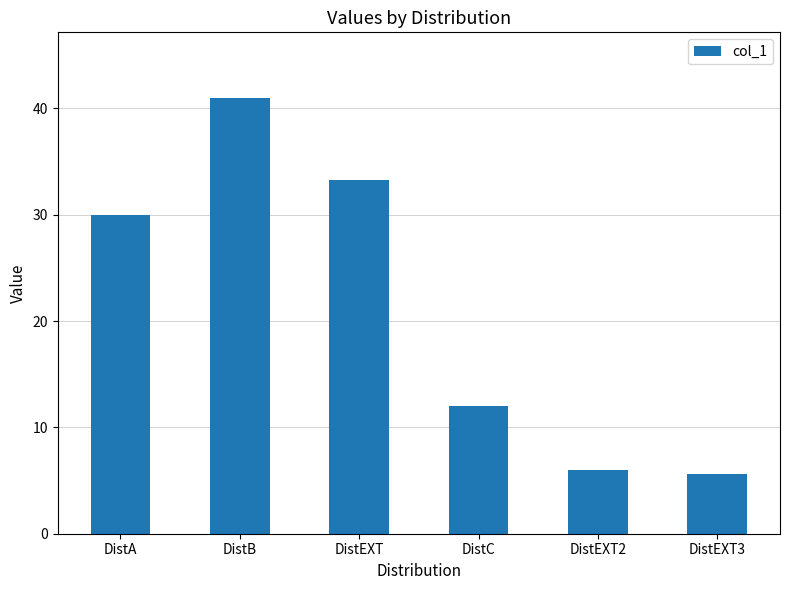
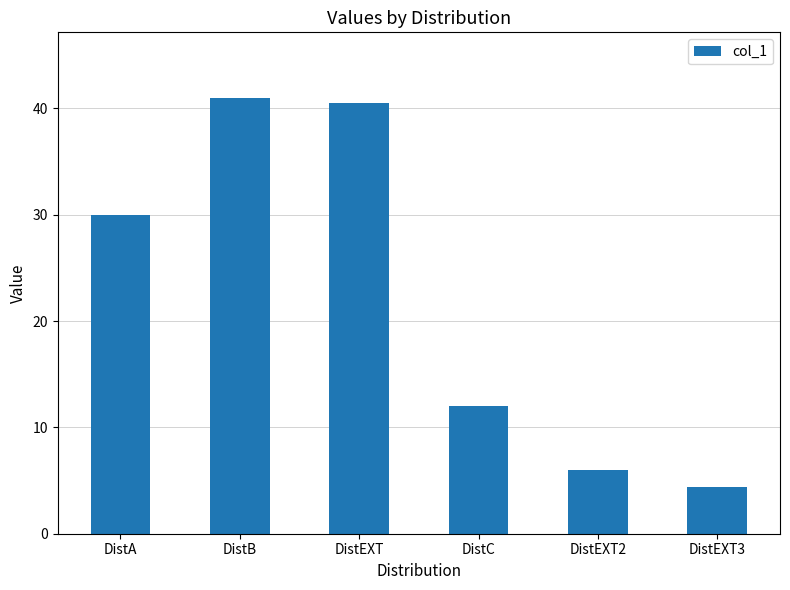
DistEXT: 33.3 -> 40.5
DistEXT3: 5.6 -> 4.4
